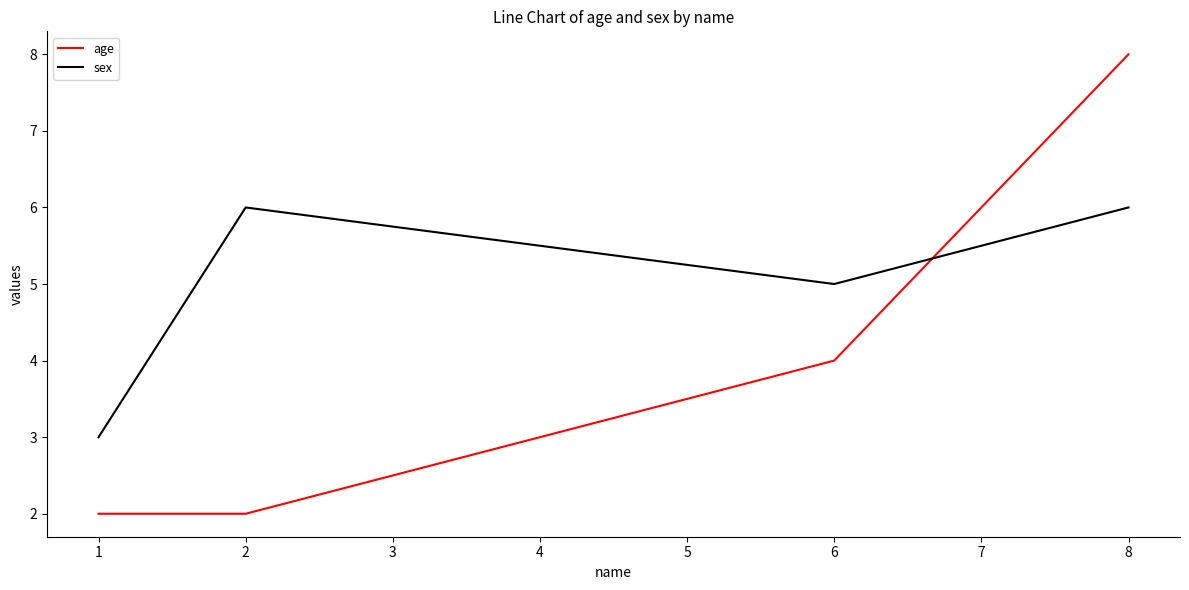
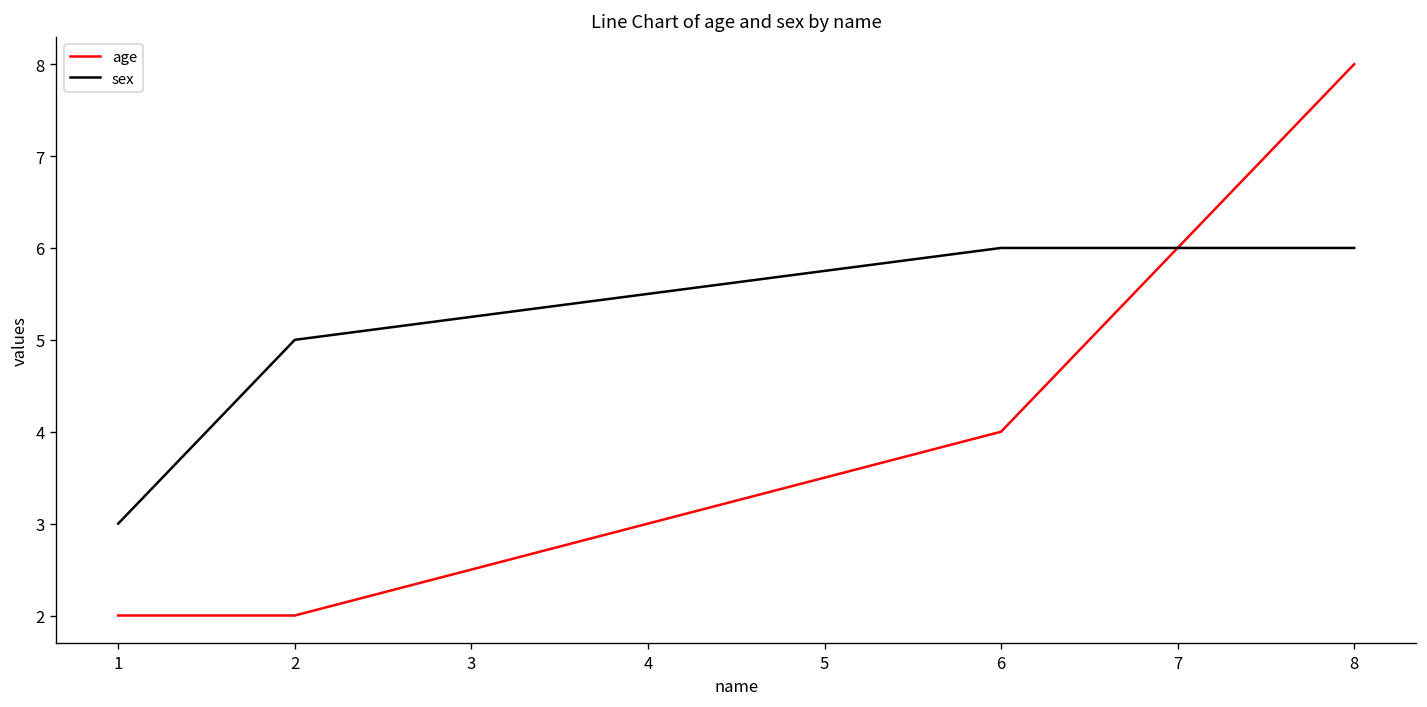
sex, 2: 6 -> 5
sex, 6: 5 -> 6
